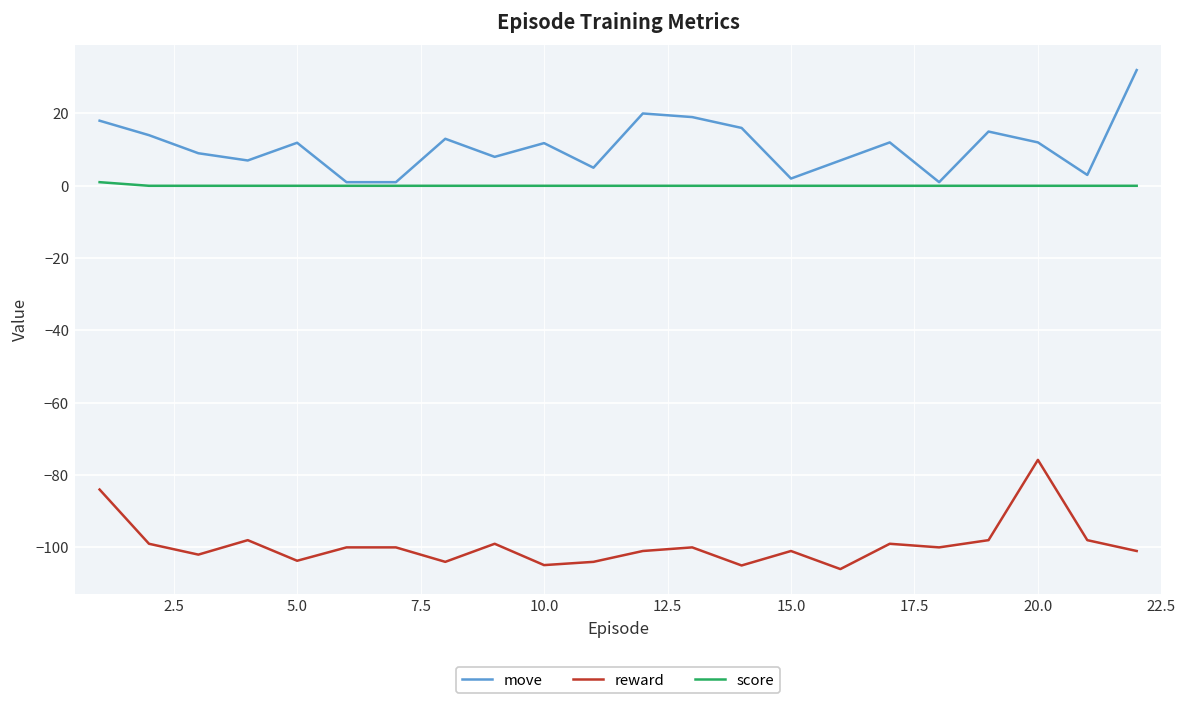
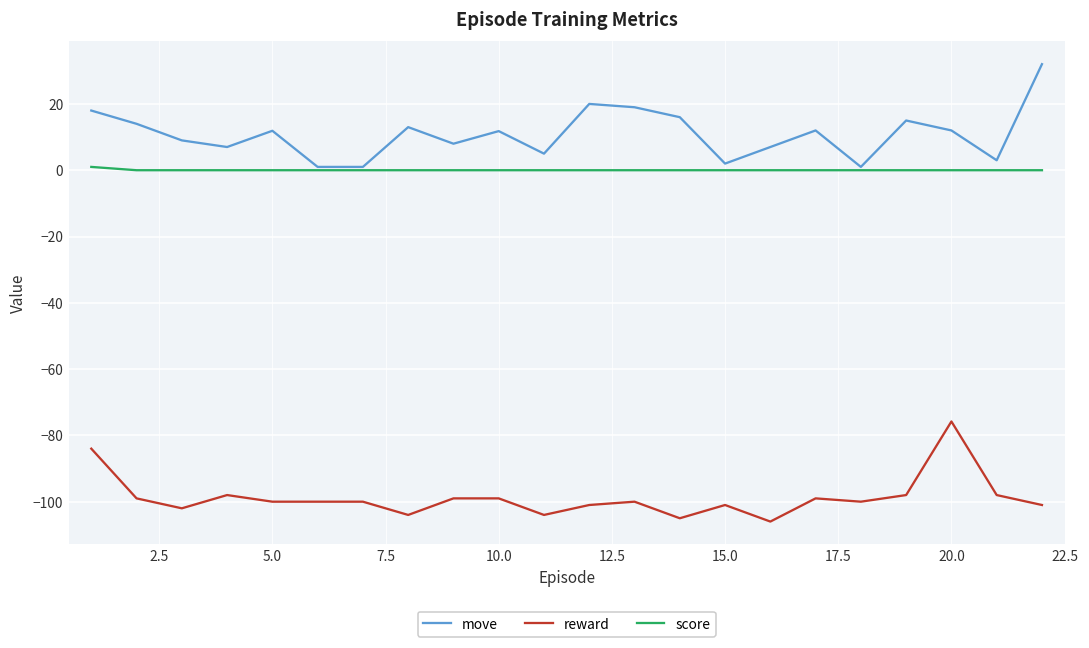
reward, 5.0: -104 -> -100
reward, 10.0: -105 -> -99
